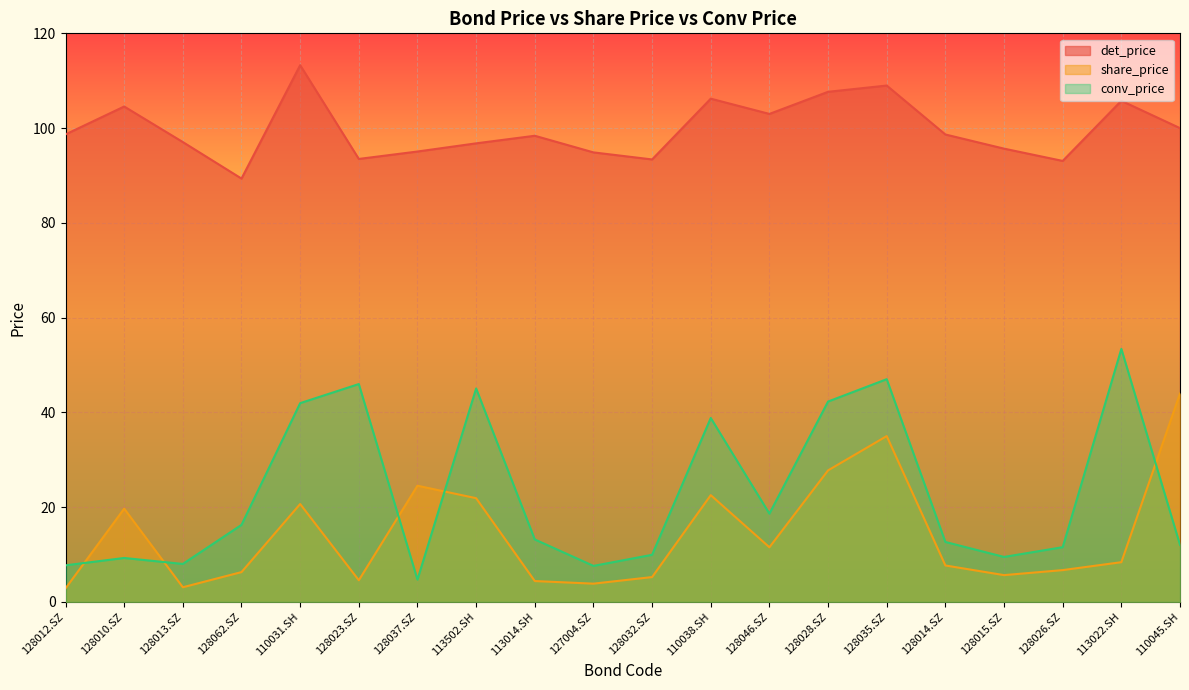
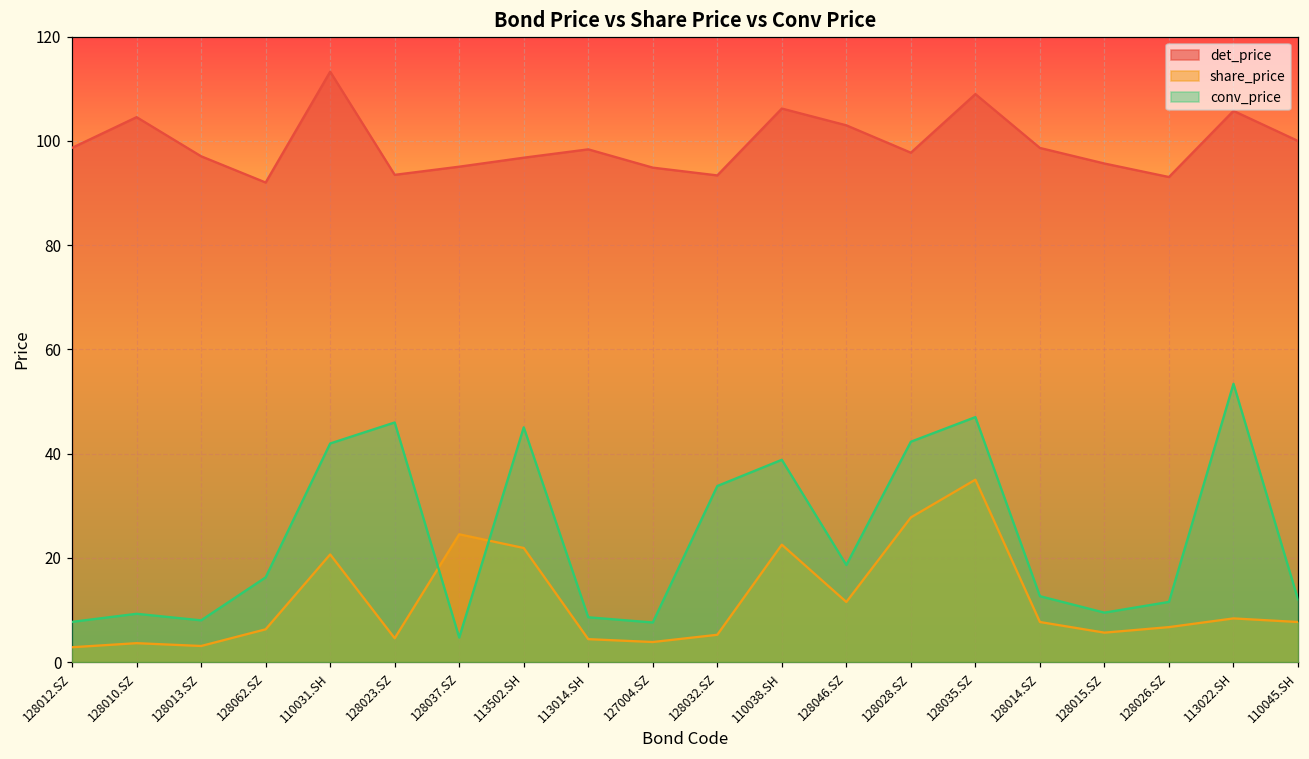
share_price, 128010.SZ: 20 -> 4
det_price, 128062.SZ: 89 -> 92
conv_price, 113014.SH: 13 -> 9
conv_price, 128032.SZ: 10 -> 34
det_price, 128028.SZ: 108 -> 98
share_price, 110045.SH: 44 -> 8
